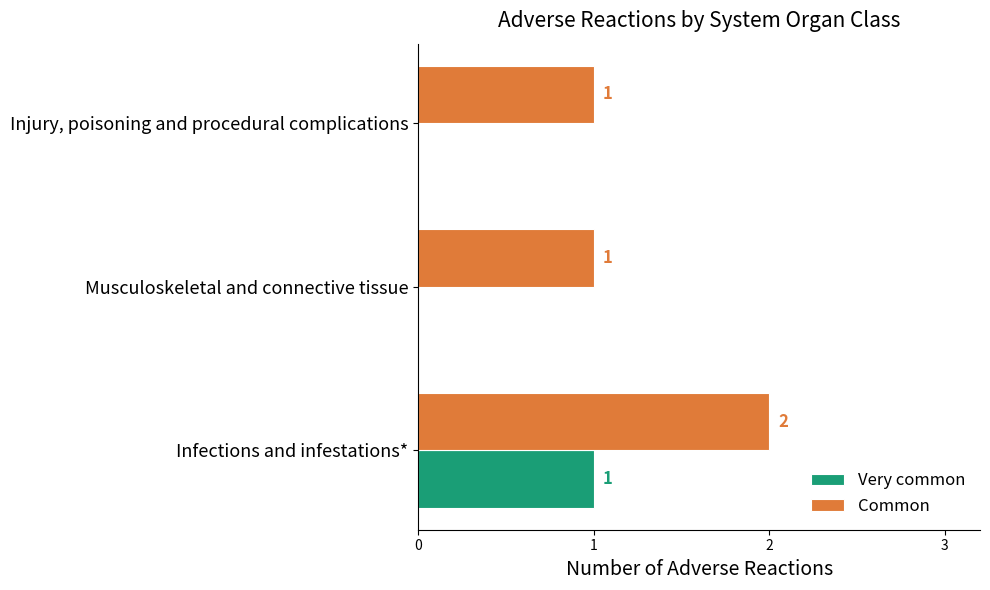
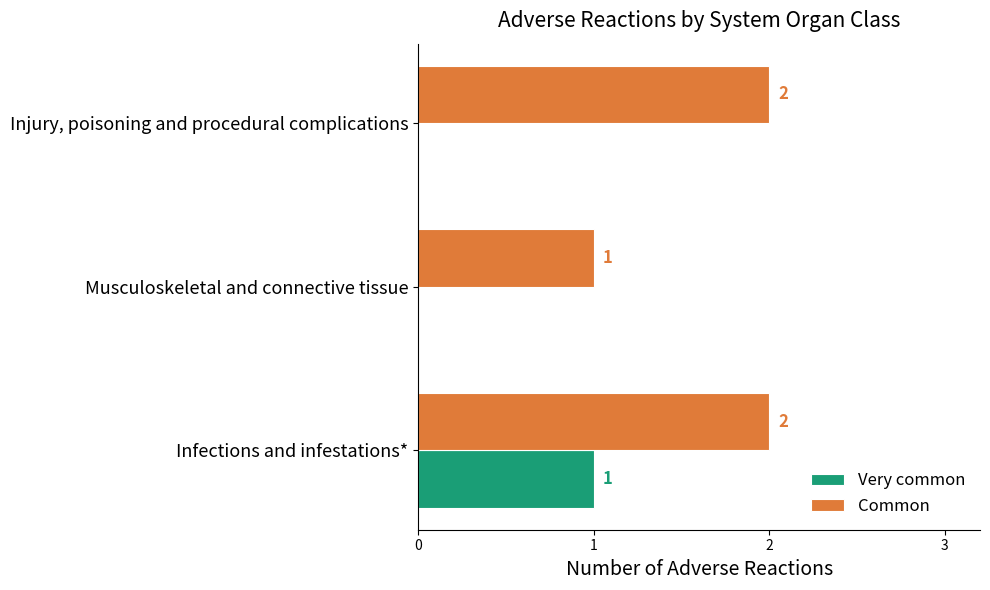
Common, Injury, poisoning and procedural complications: 1 -> 2
